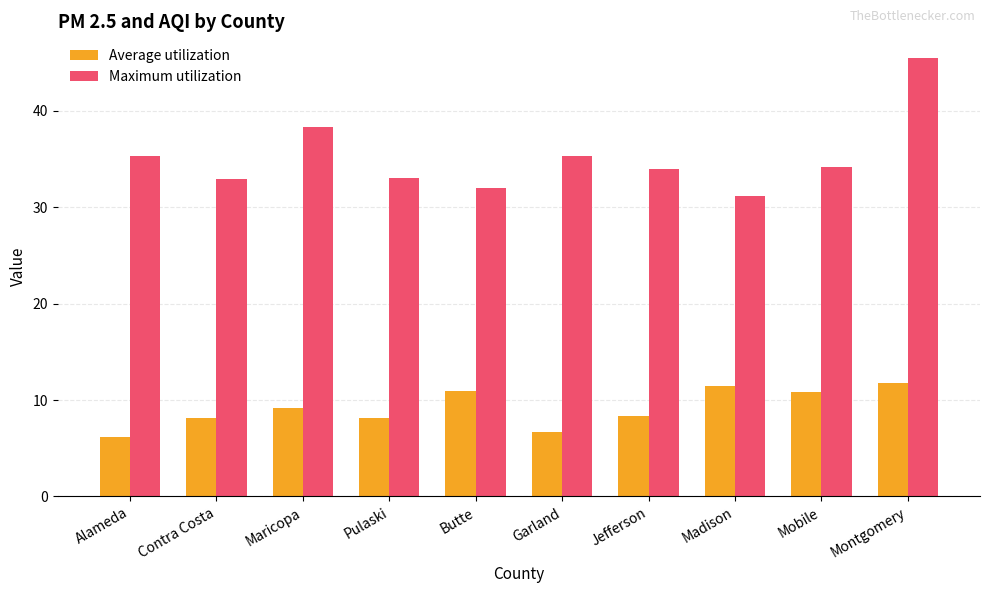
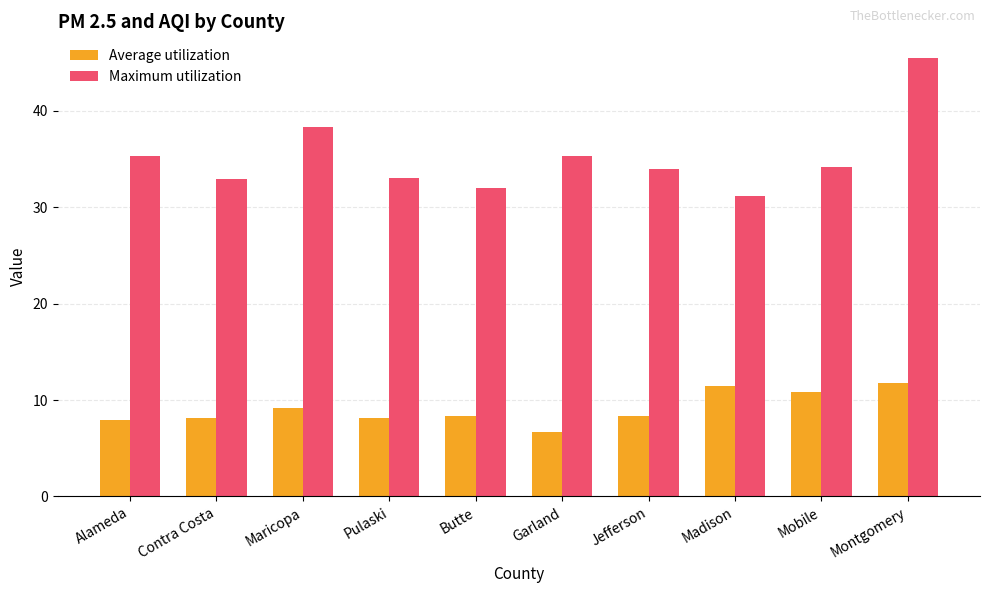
Average utilization, Alameda: 6 -> 8
Average utilization, Butte: 11 -> 8
